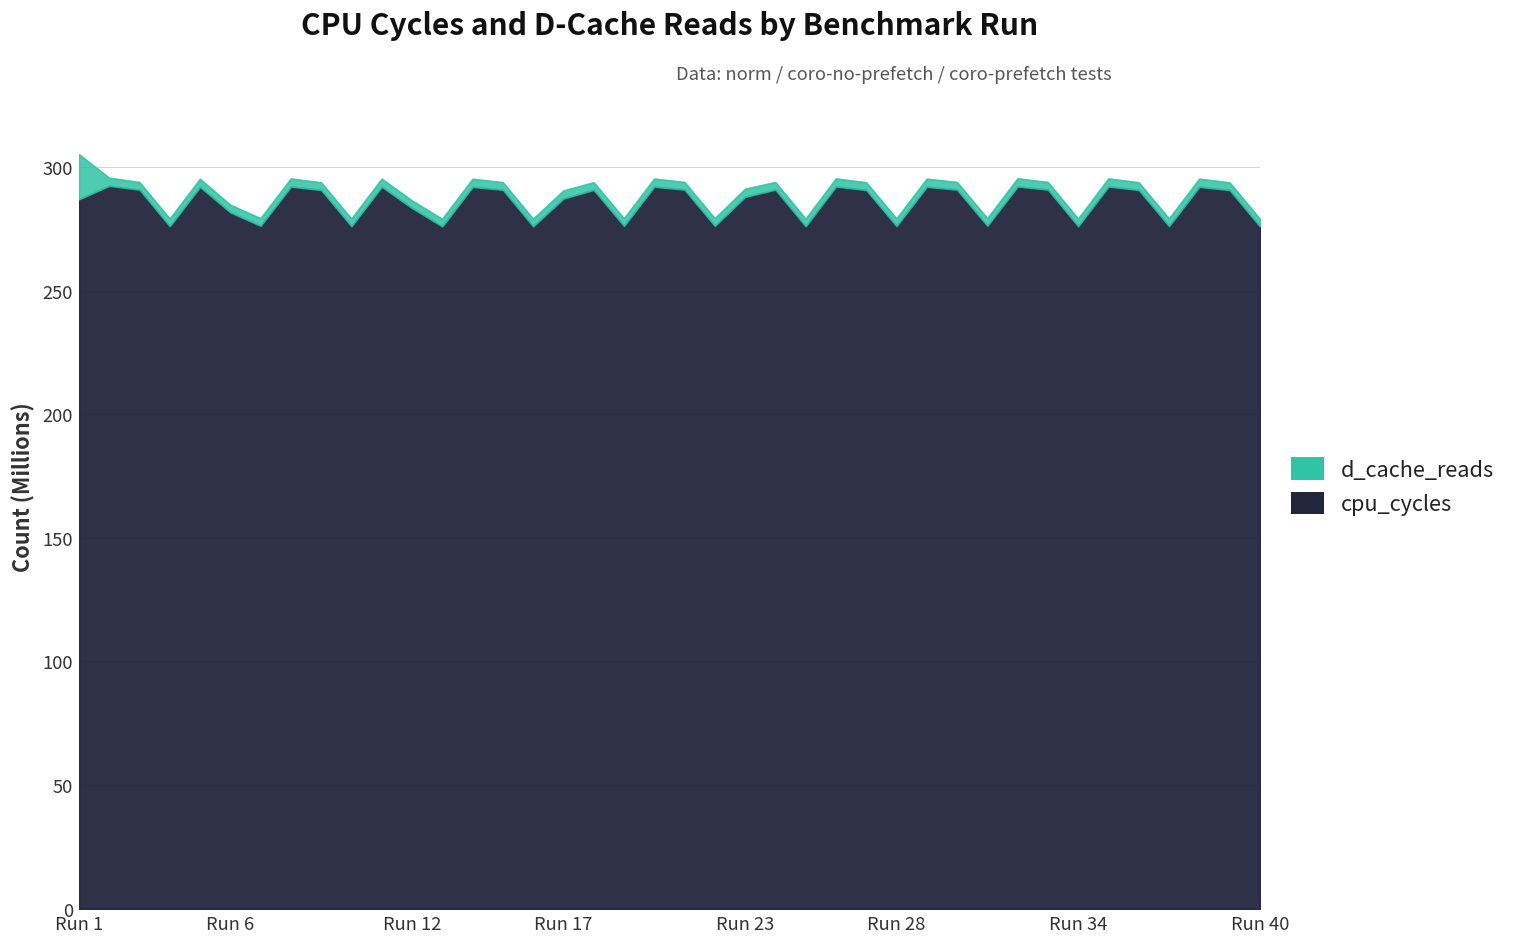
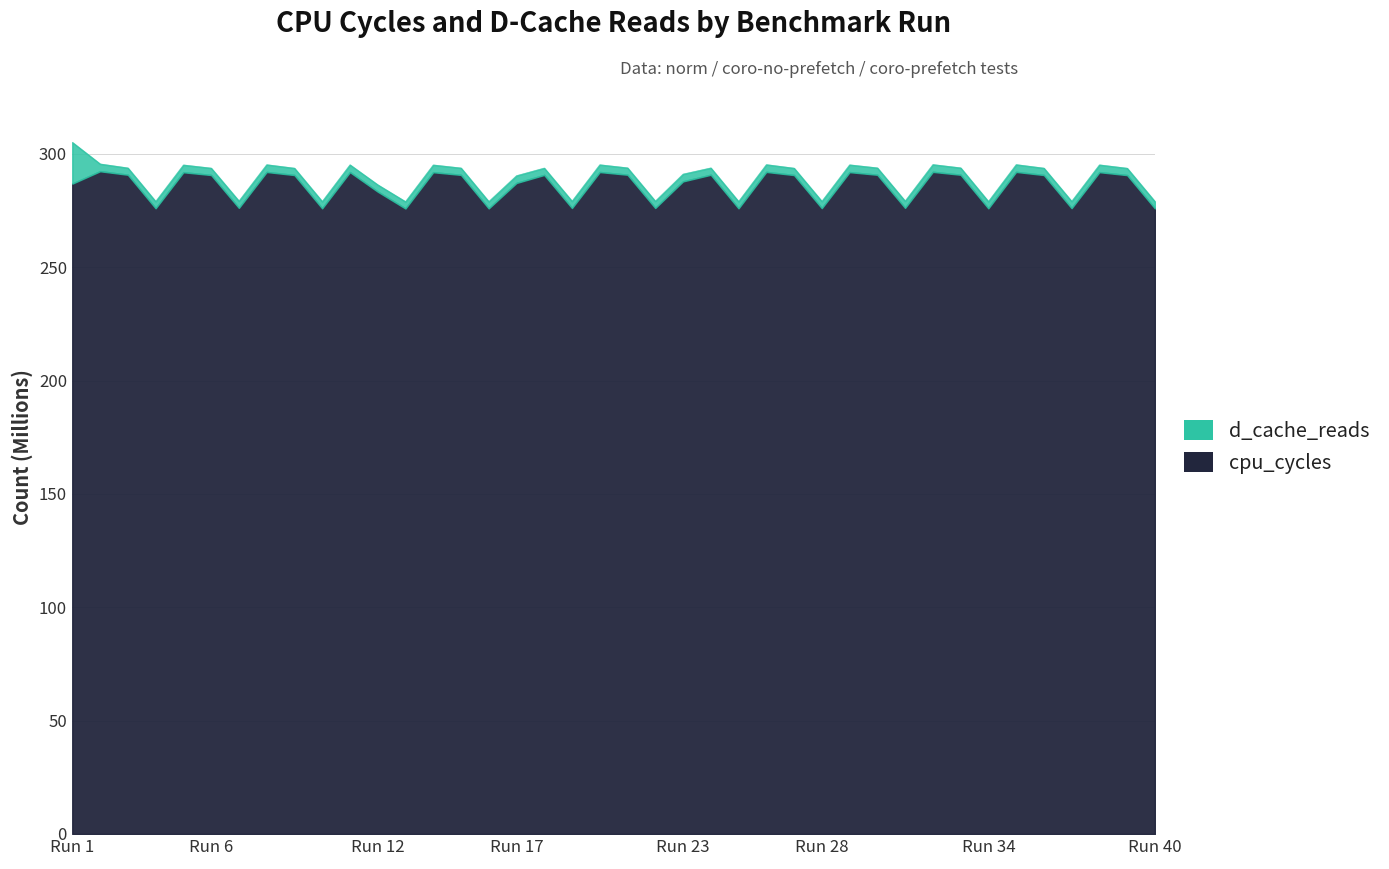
cpu_cycles, Run 6: 282 -> 291
